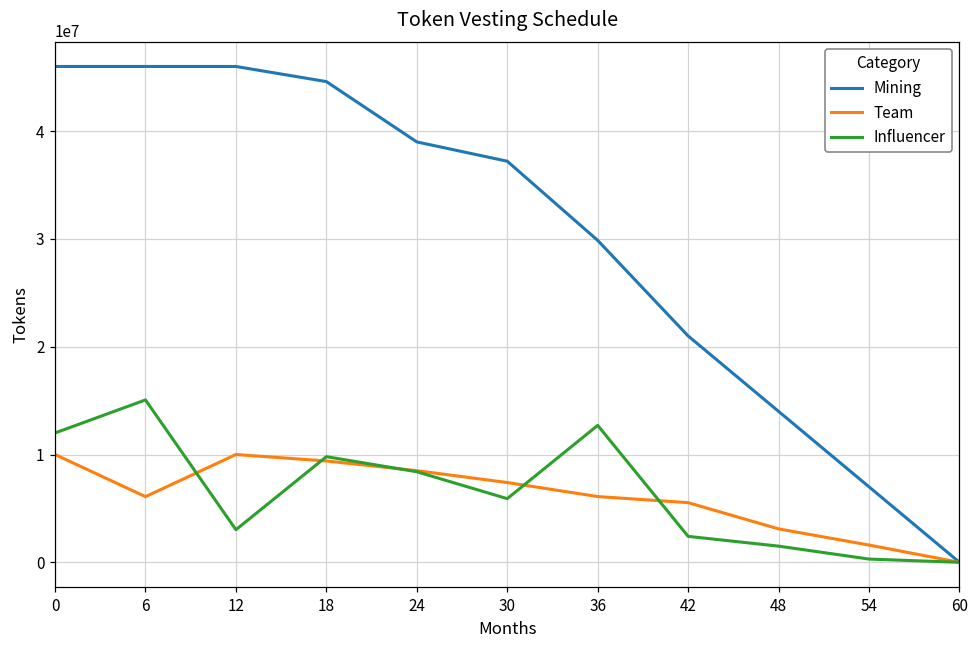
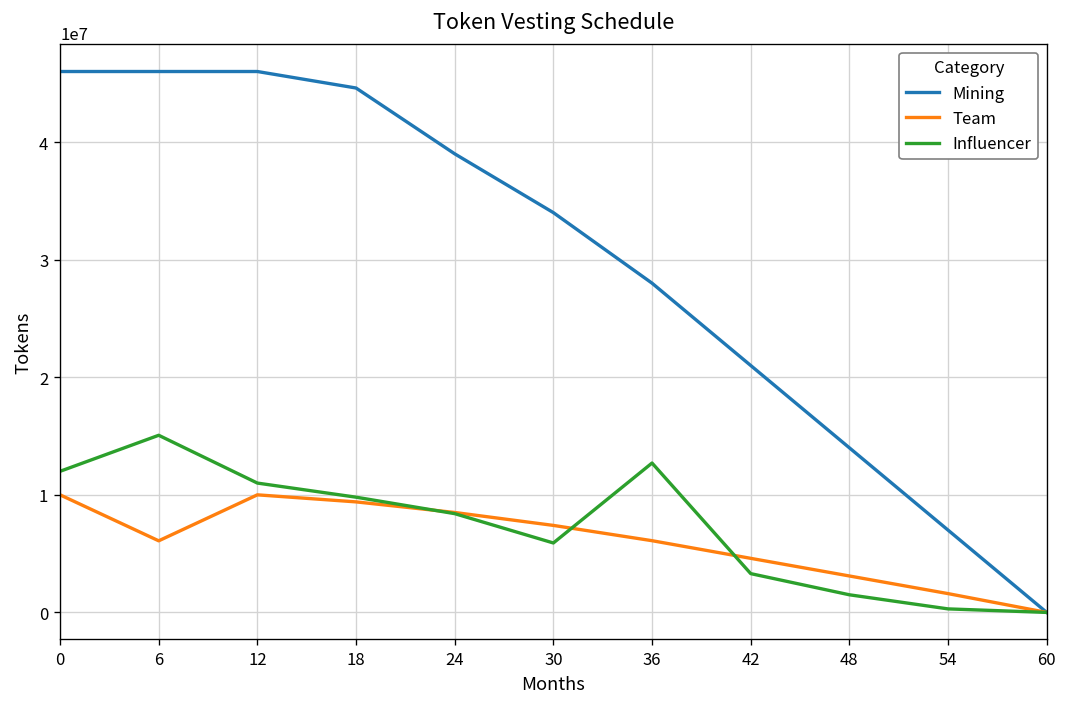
Influencer, 12: 3000000 -> 11000000
Mining, 30: 37000000 -> 34000000
Mining, 36: 30000000 -> 28000000
Team, 42: 6000000 -> 5000000
Influencer, 42: 2000000 -> 3000000
